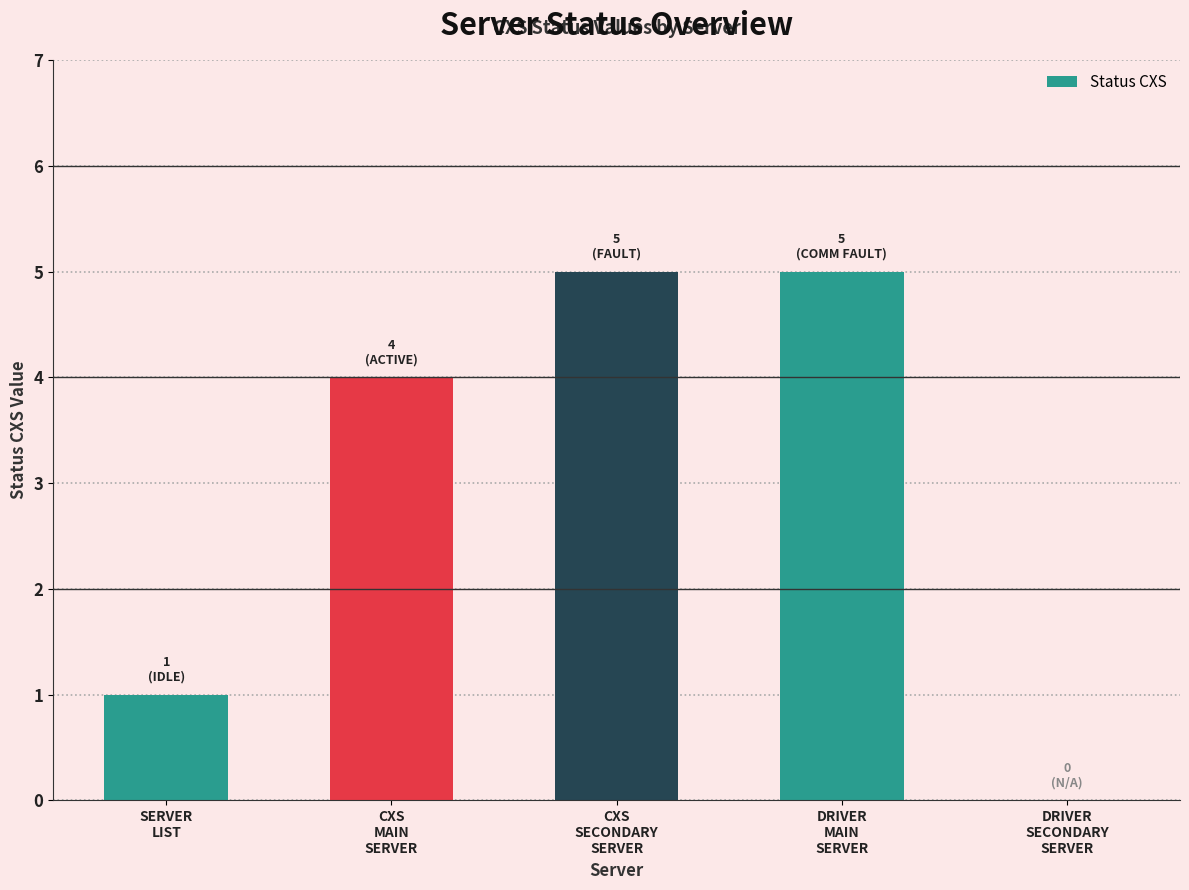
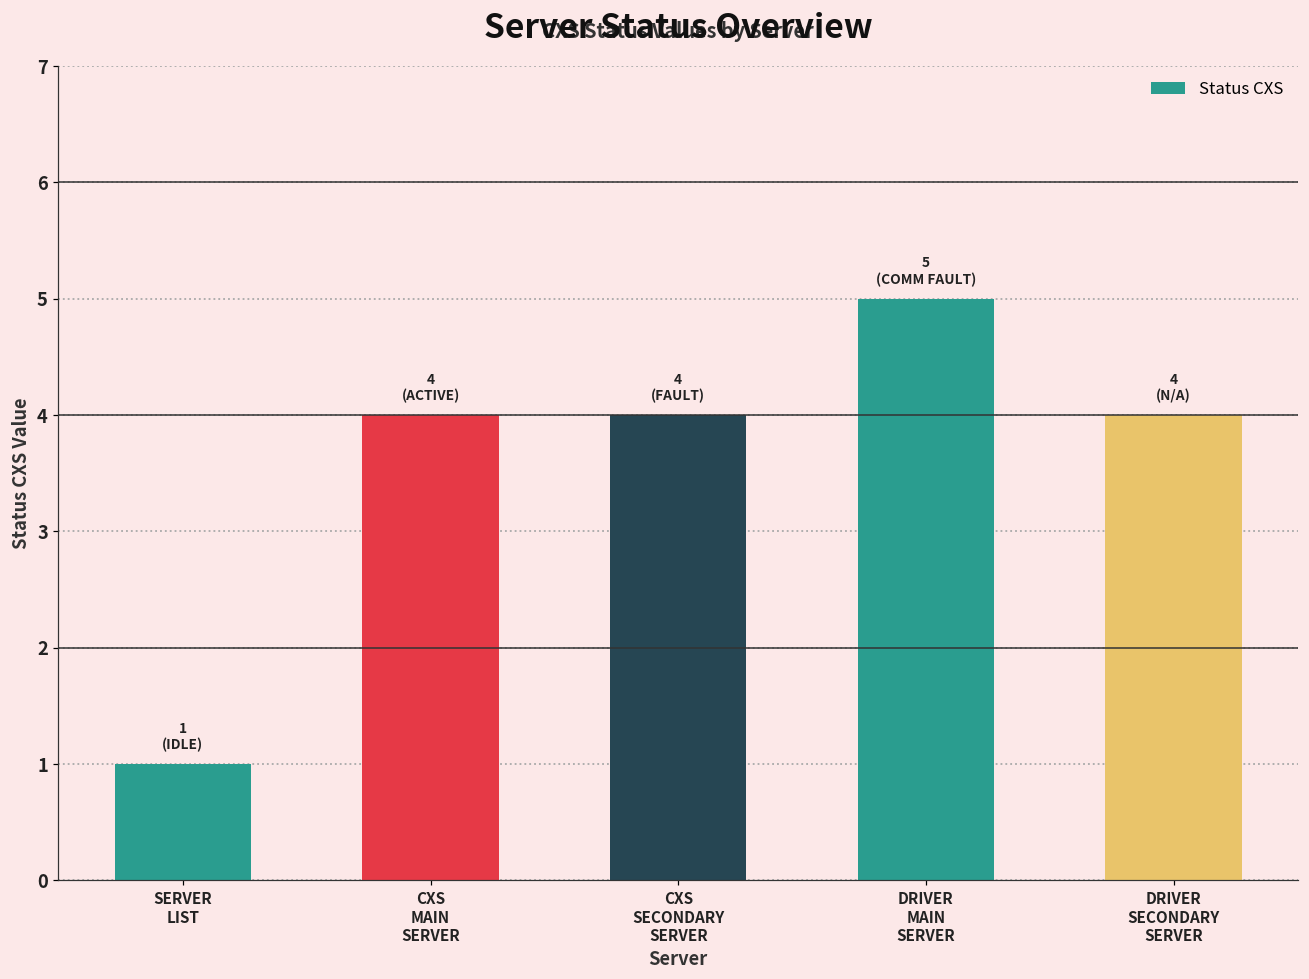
CXS SECONDARY SERVER: 5 -> 4
DRIVER SECONDARY SERVER: 0 -> 4
